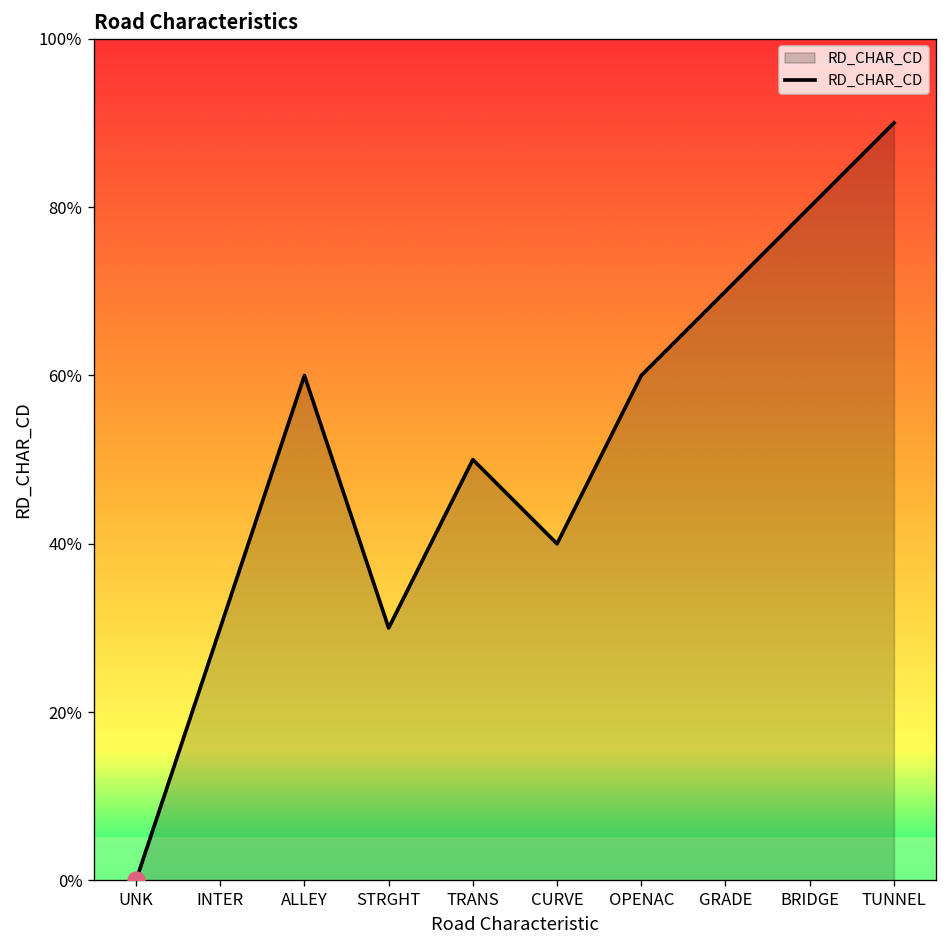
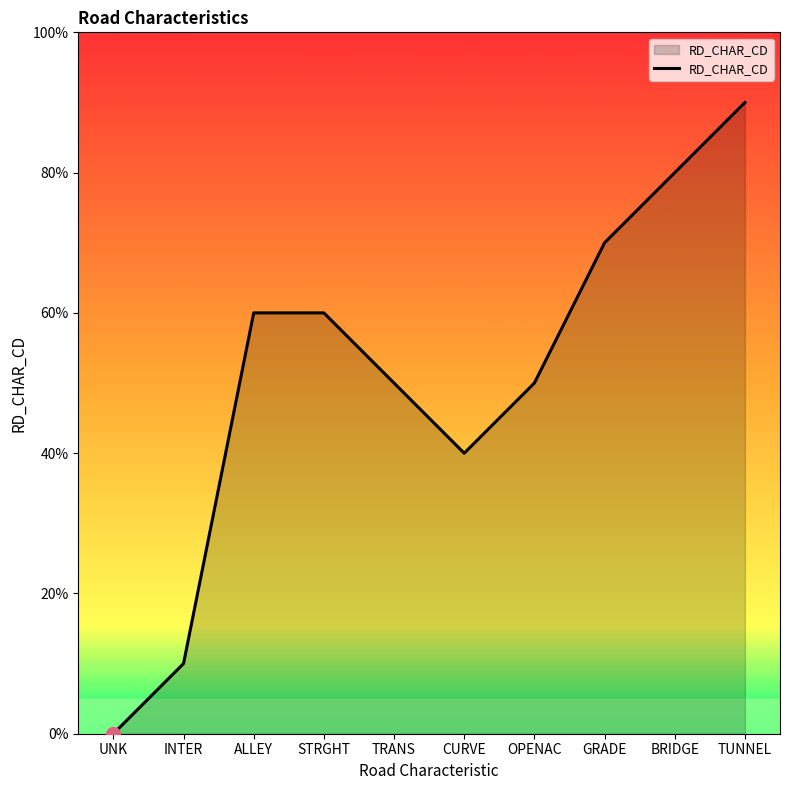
RD_CHAR_CD, INTER: 30% -> 10%
RD_CHAR_CD, STRGHT: 30% -> 60%
RD_CHAR_CD, OPENAC: 60% -> 50%
